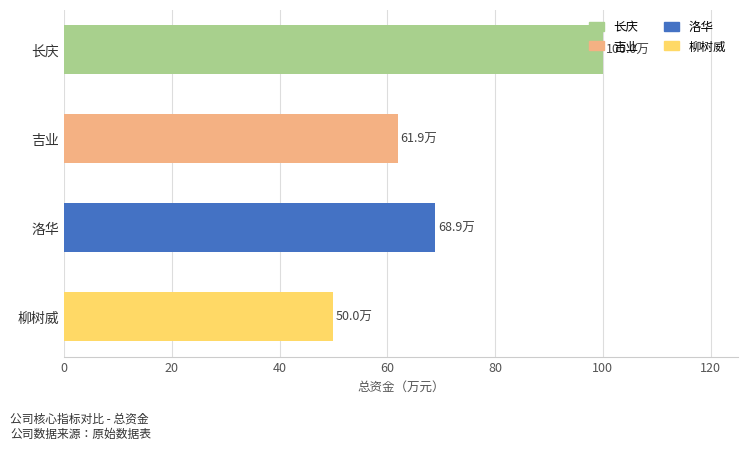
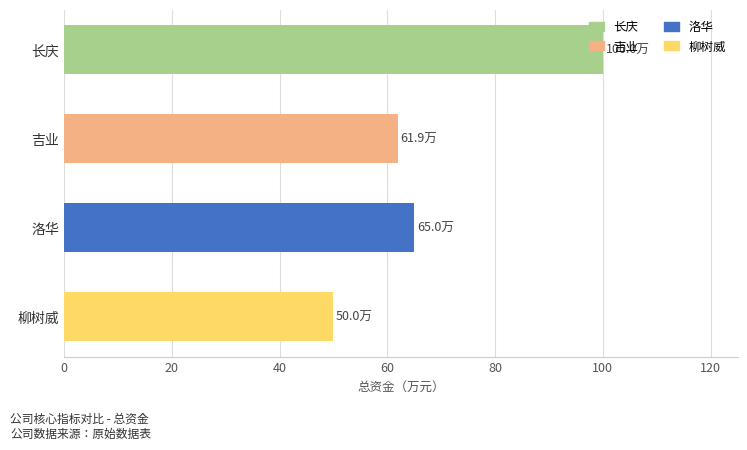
洛华: 68.9万 -> 65.0万
